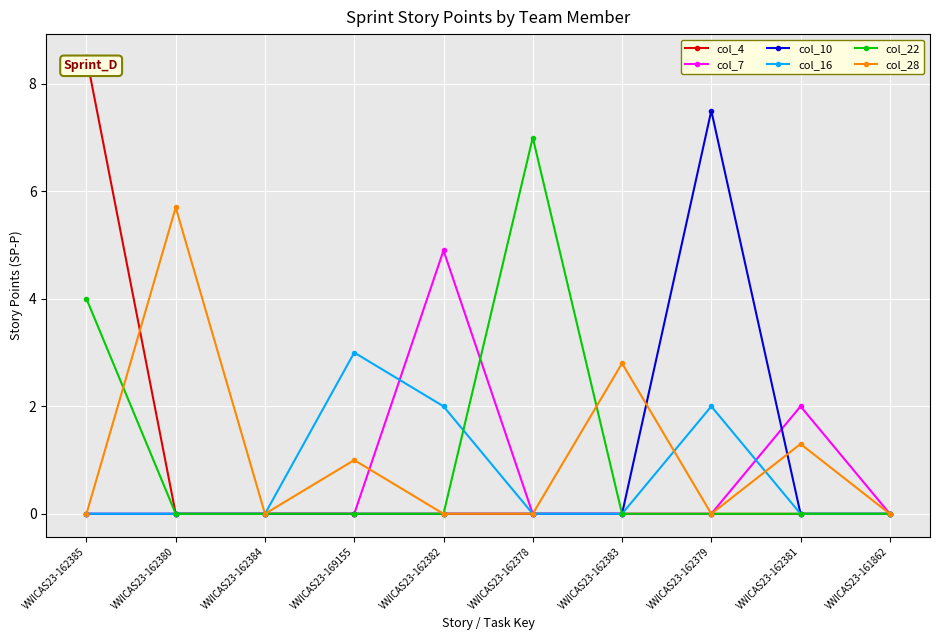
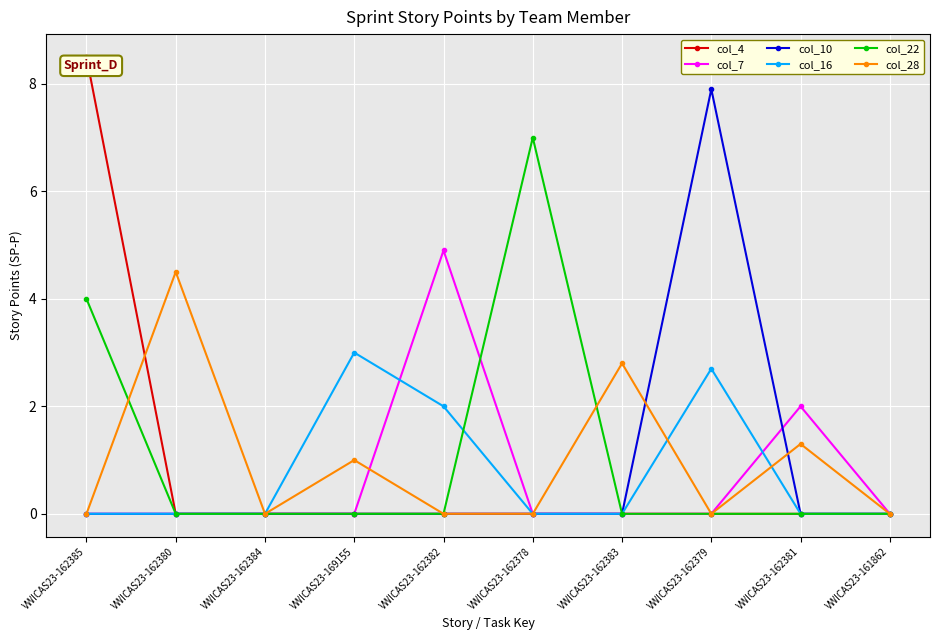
col_28, VWICAS23-162380: 5.7 -> 4.5
col_10, VWICAS23-162379: 7.5 -> 7.9
col_16, VWICAS23-162379: 2.0 -> 2.7
